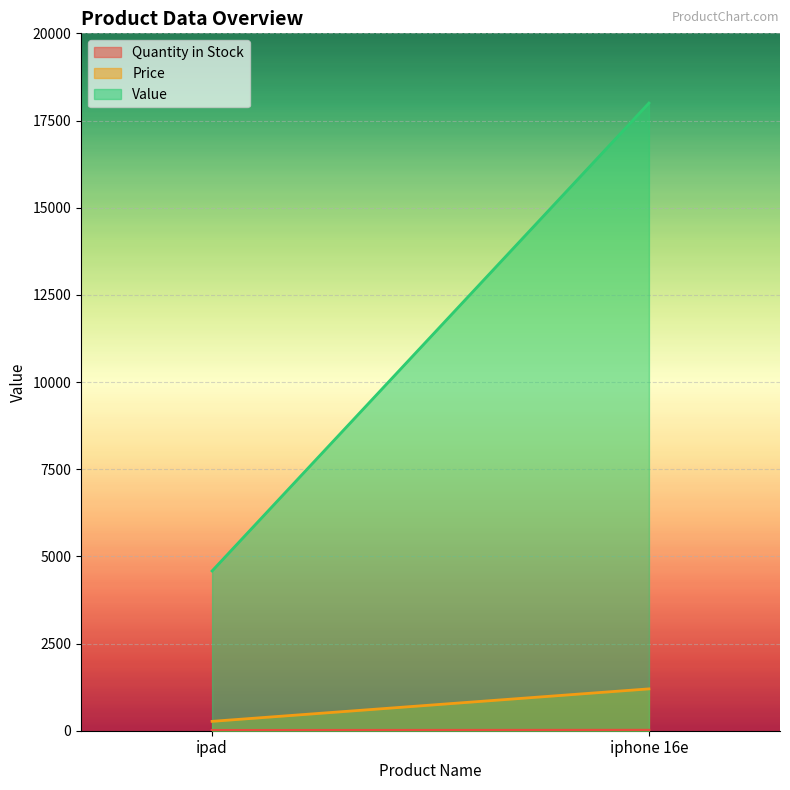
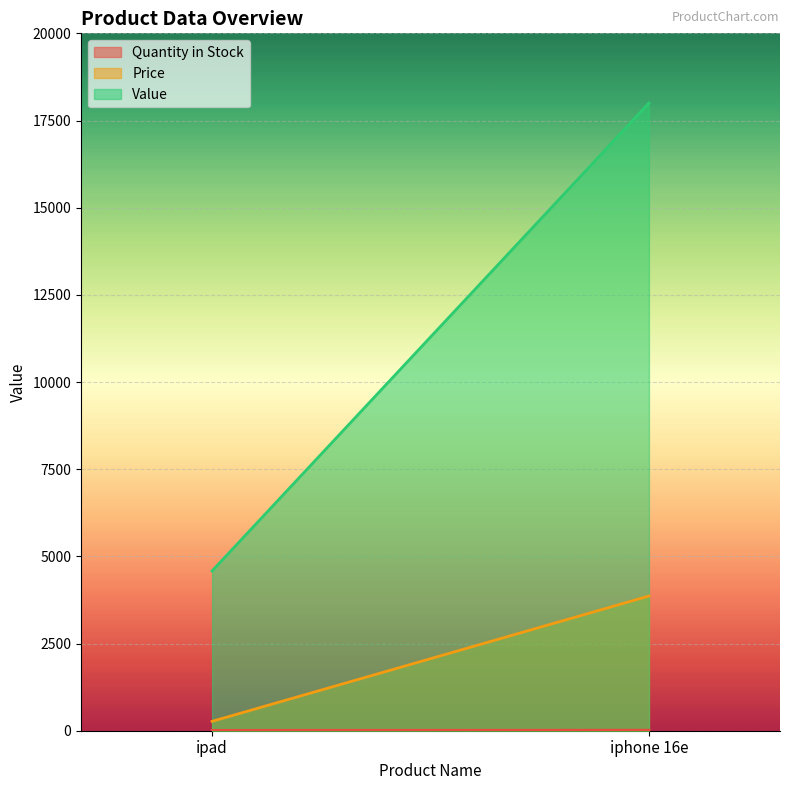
Price, iphone 16e: 1200 -> 3900
